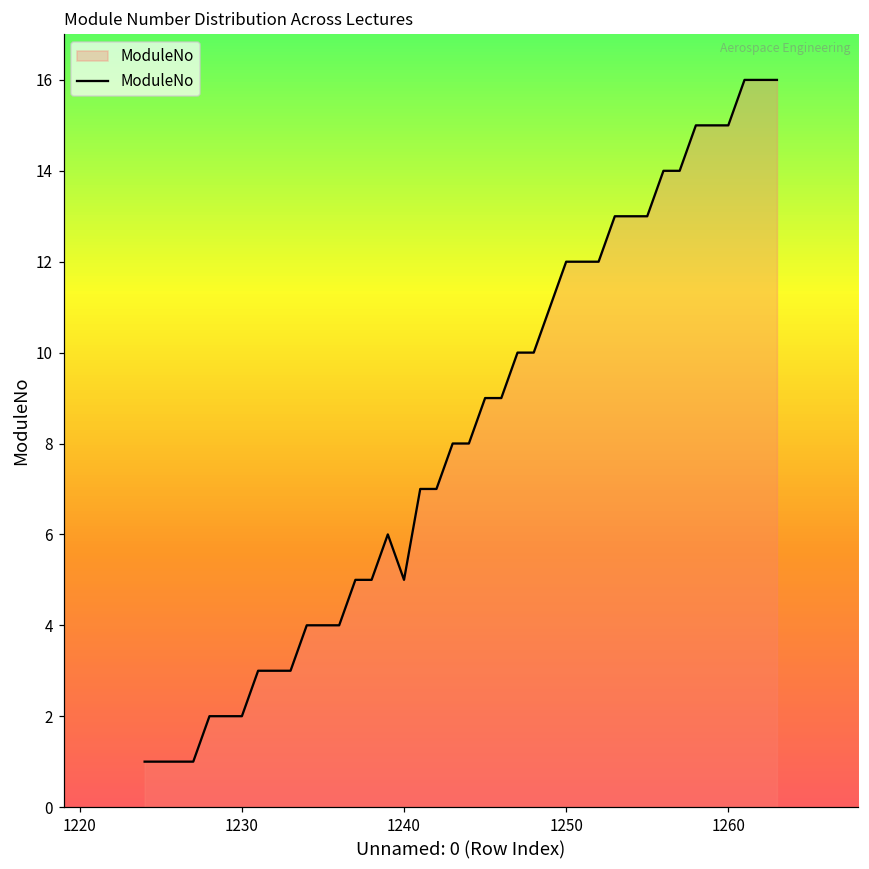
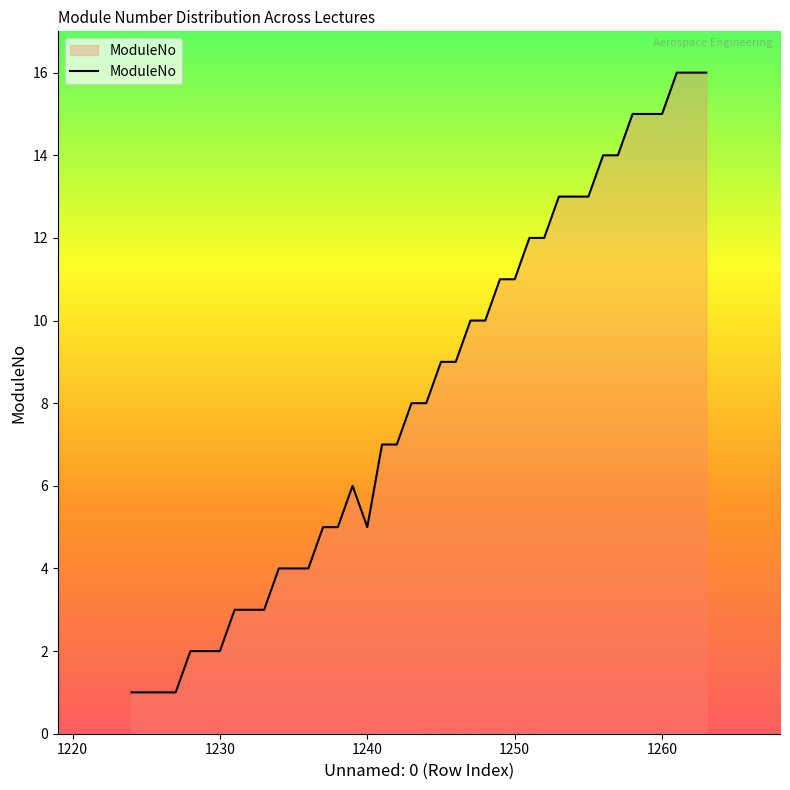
1250: 12 -> 11
